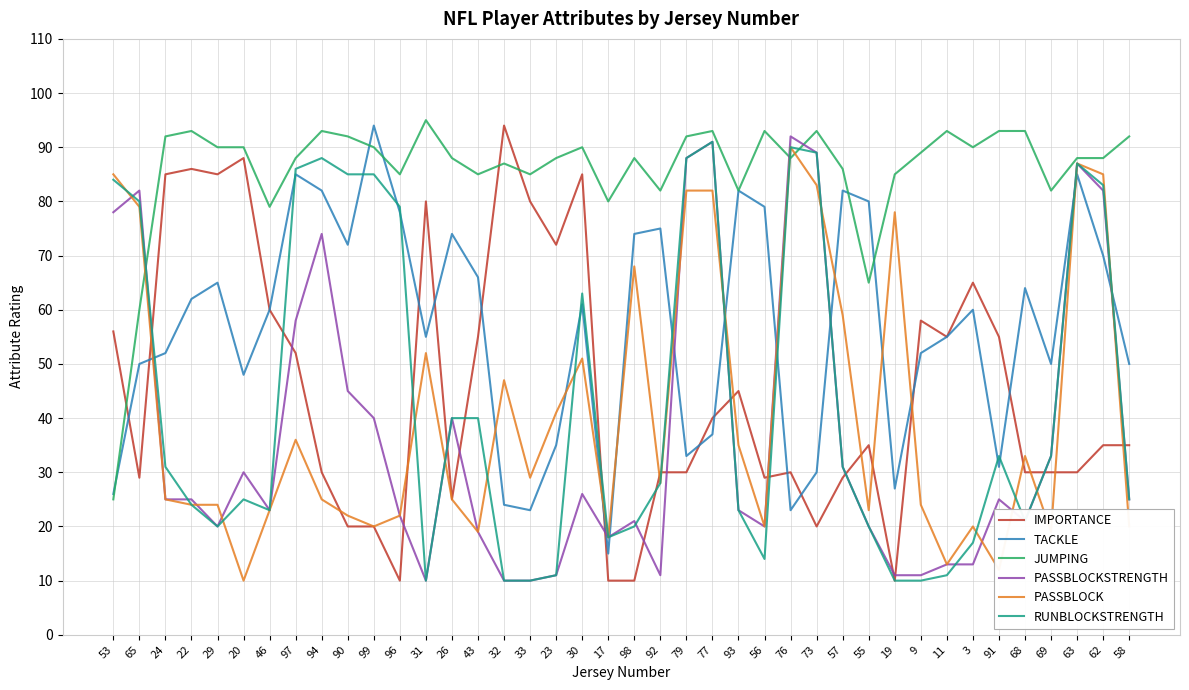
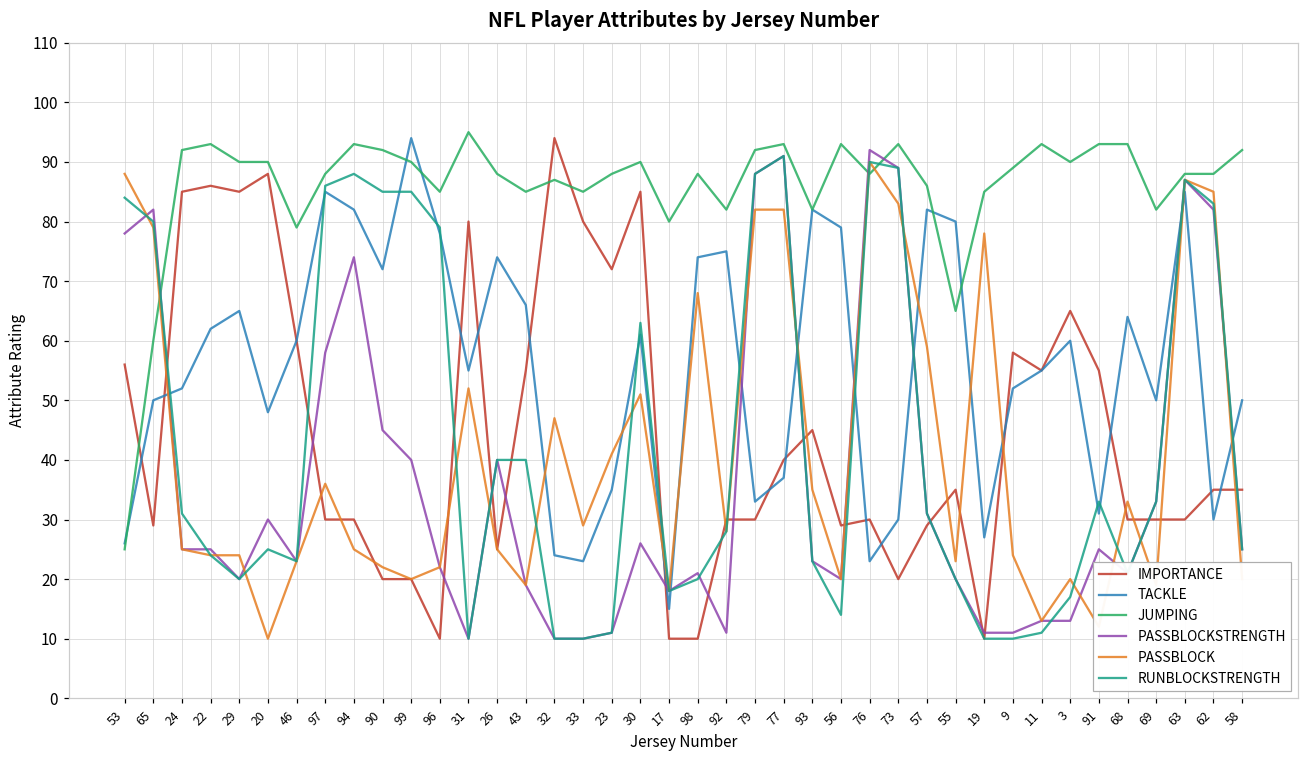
PASSBLOCK, 53: 85 -> 88
IMPORTANCE, 97: 52 -> 30
TACKLE, 62: 70 -> 30
